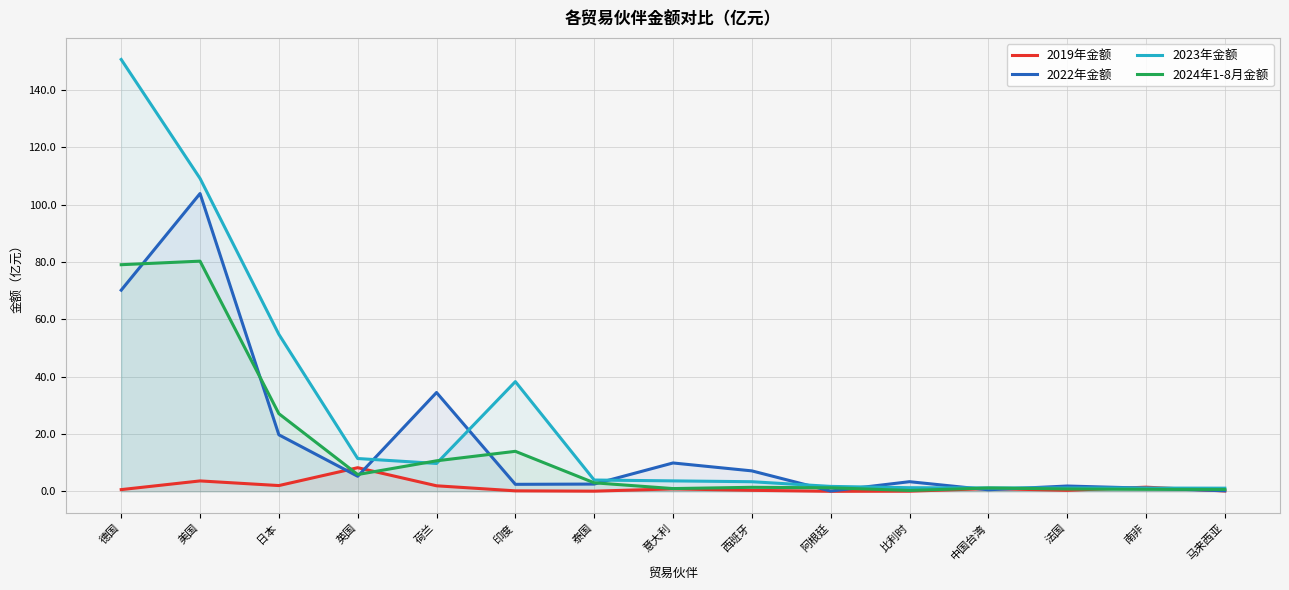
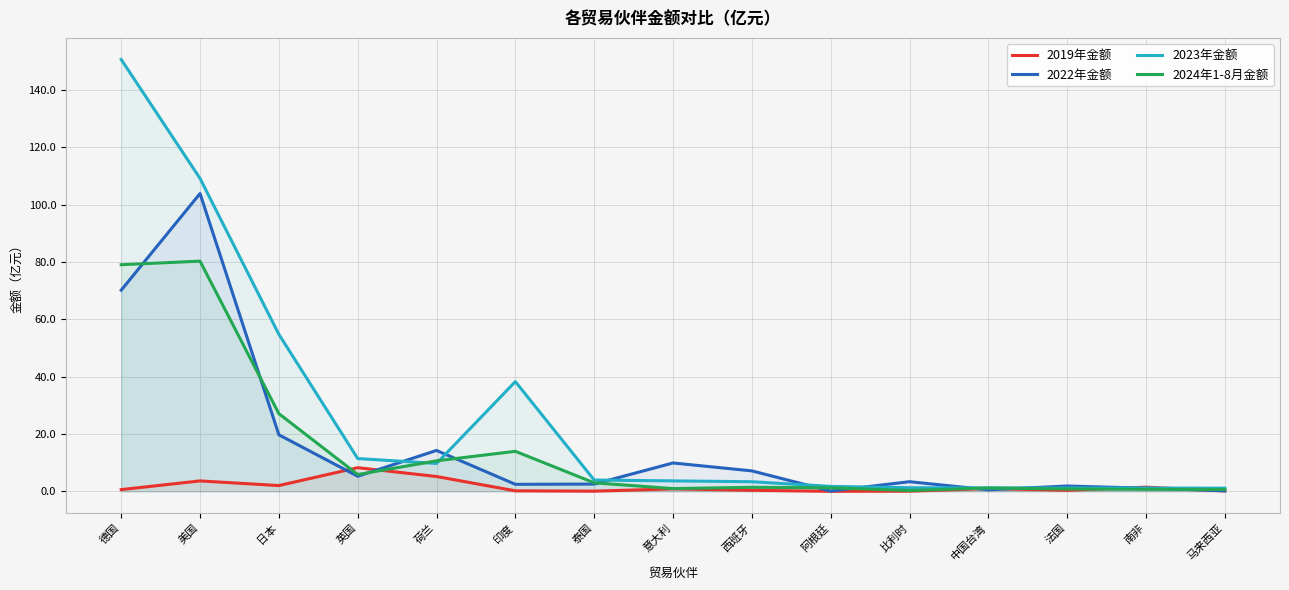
2019年金额, 荷兰: 2 -> 5
2022年金额, 荷兰: 34 -> 14
